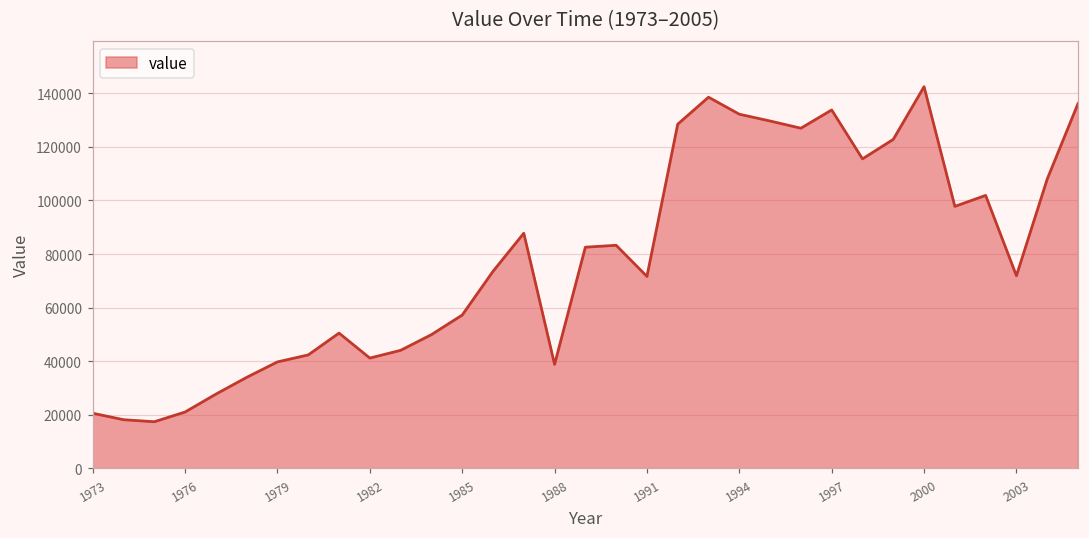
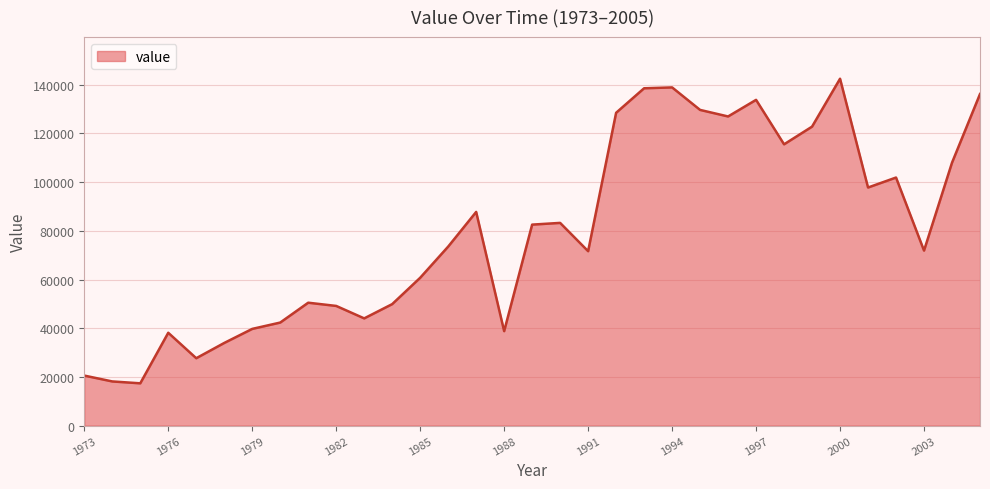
1976: 21000 -> 38000
1982: 41000 -> 49000
1985: 57000 -> 61000
1994: 132000 -> 139000
